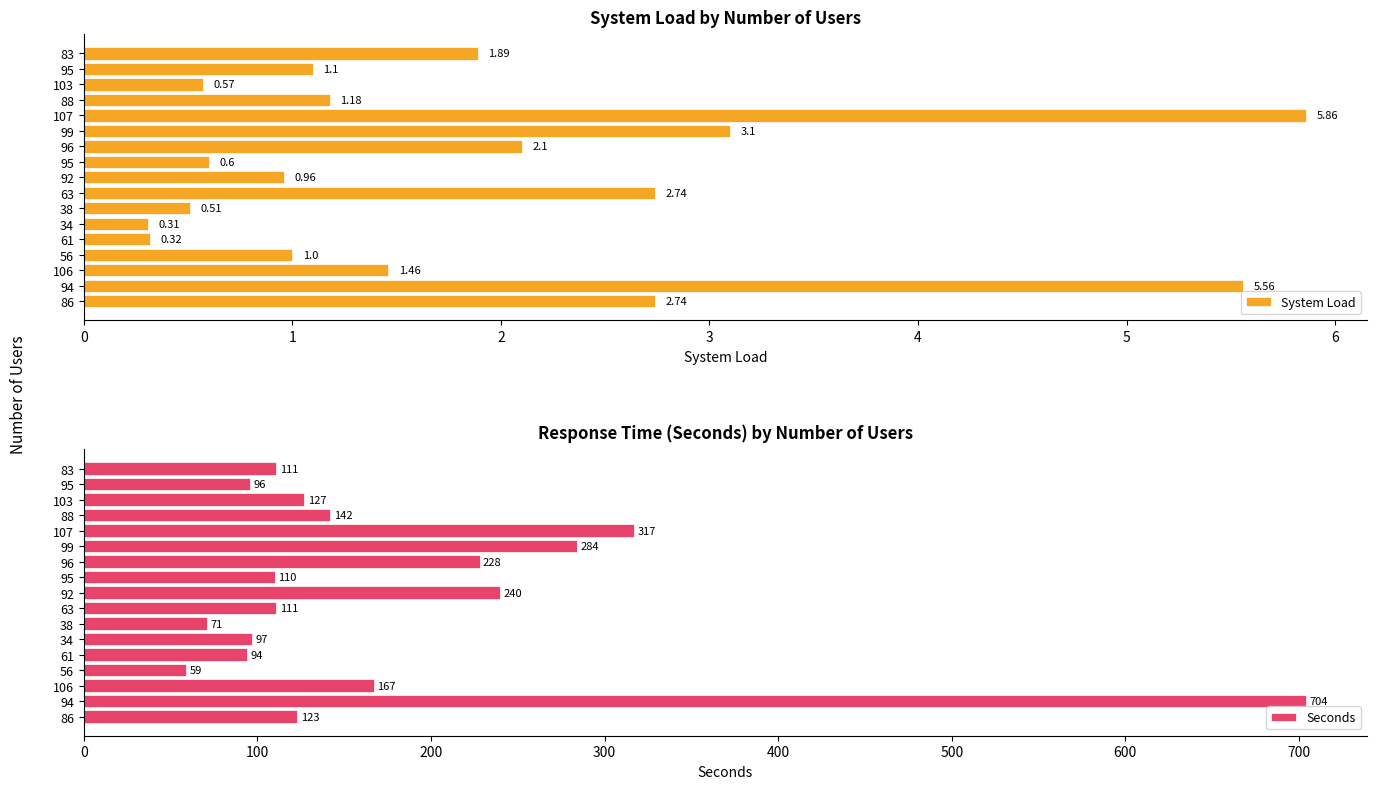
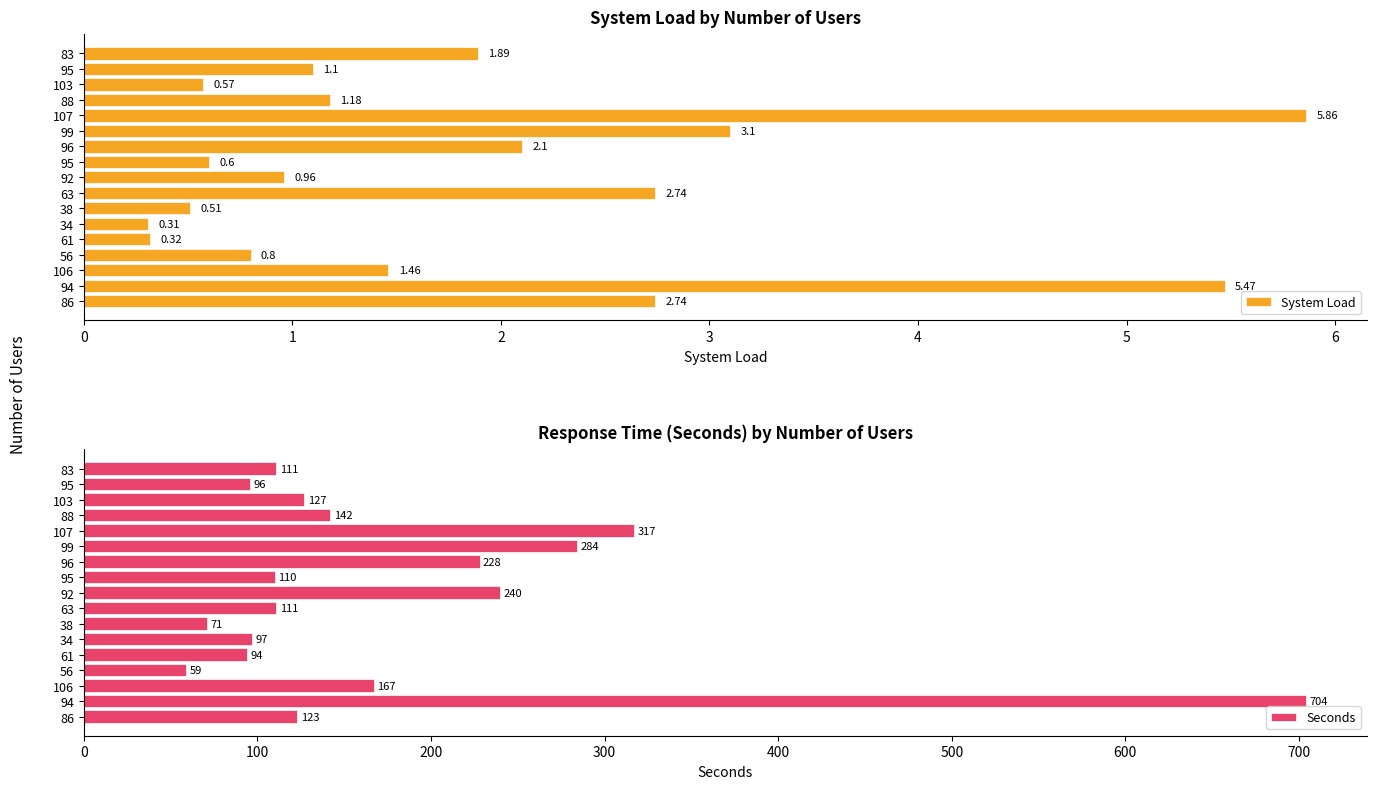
System Load by Number of Users, 56: 1.0 -> 0.8
System Load by Number of Users, 94: 5.56 -> 5.47
